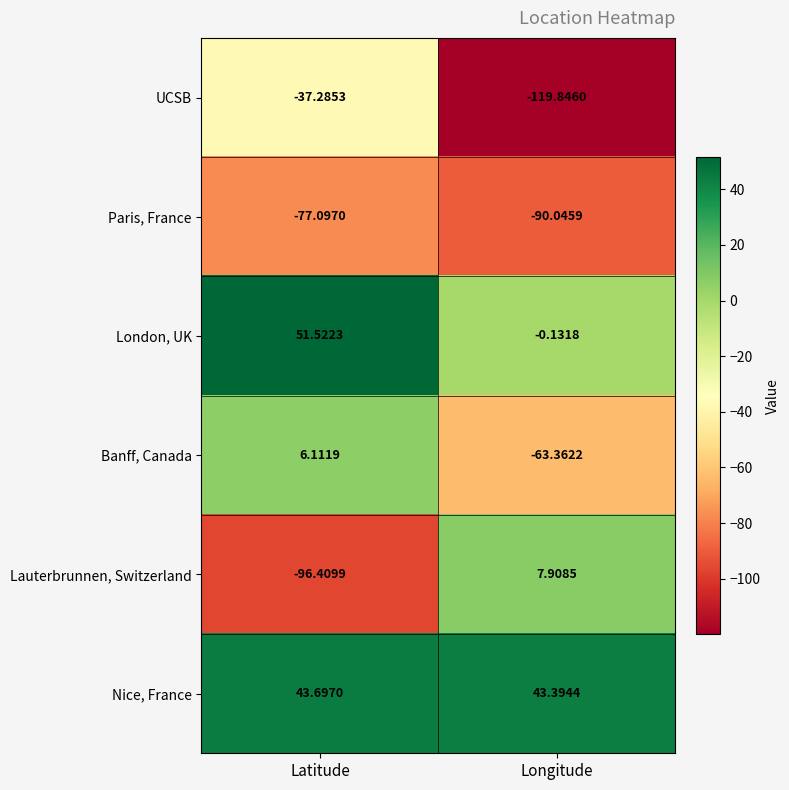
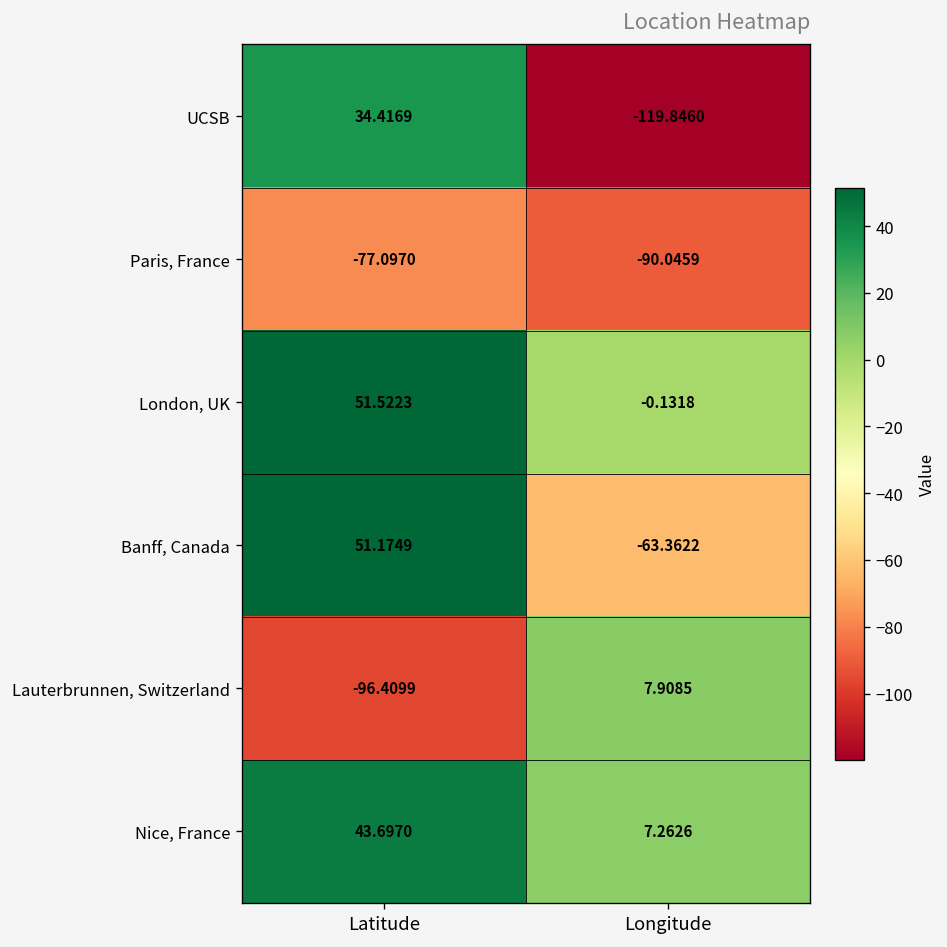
UCSB, Latitude: -37.2853 -> 34.4169
Banff, Canada, Latitude: 6.1119 -> 51.1749
Nice, France, Longitude: 43.3944 -> 7.2626
